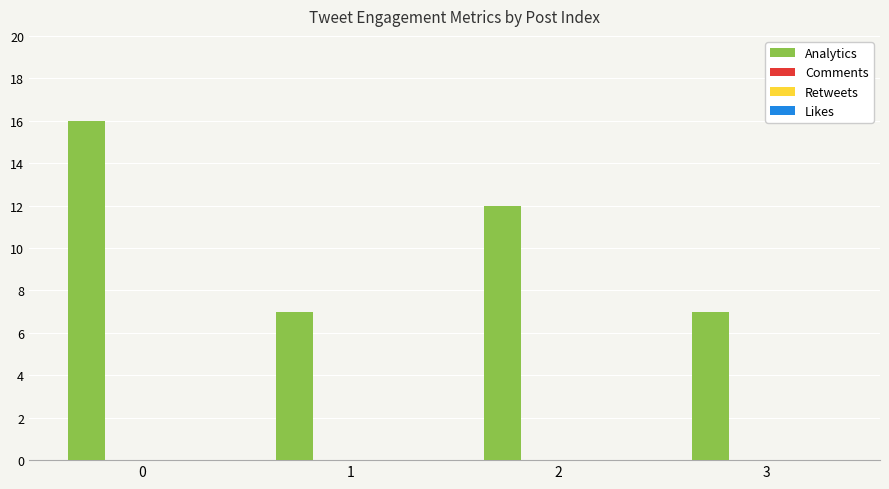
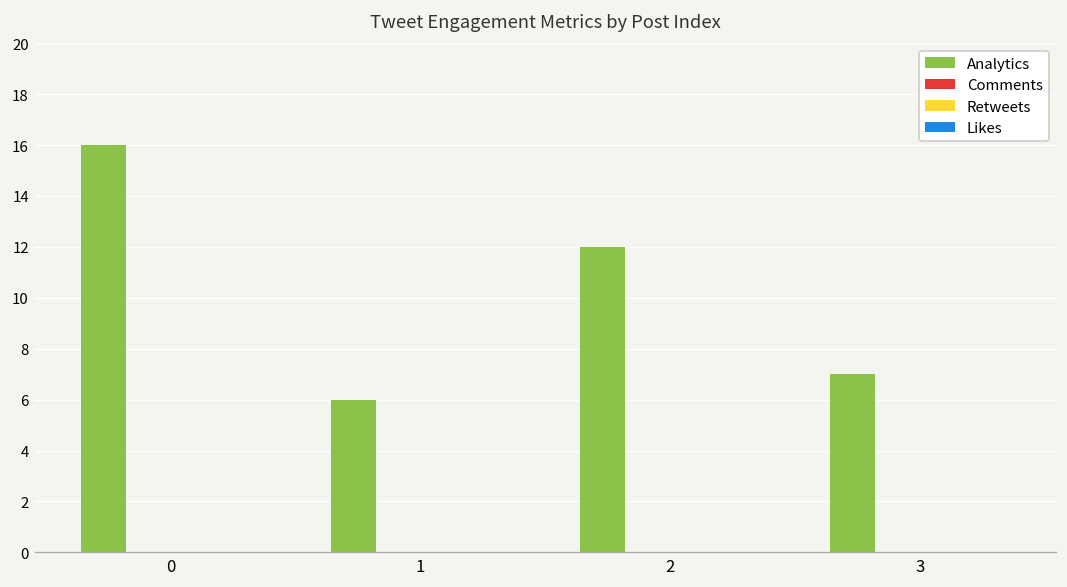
Analytics, 1: 7 -> 6
